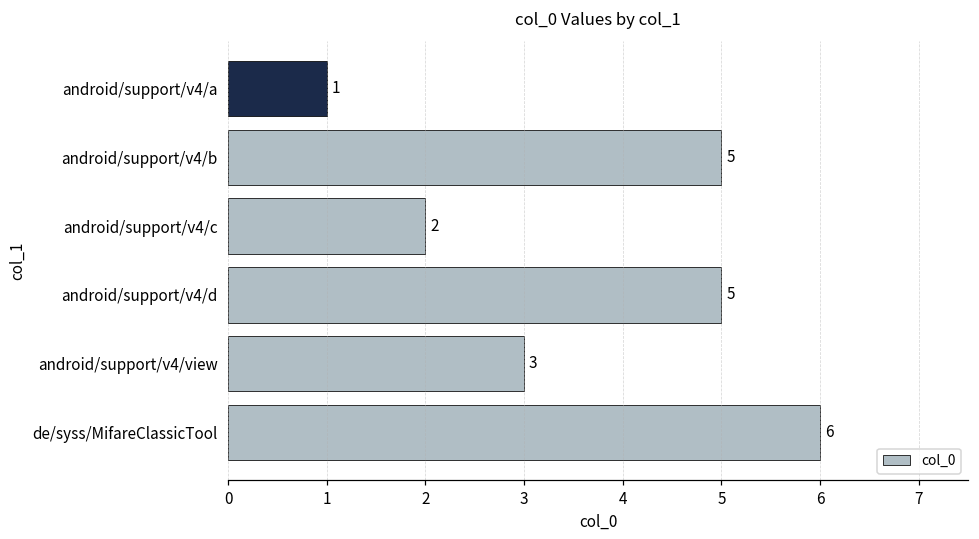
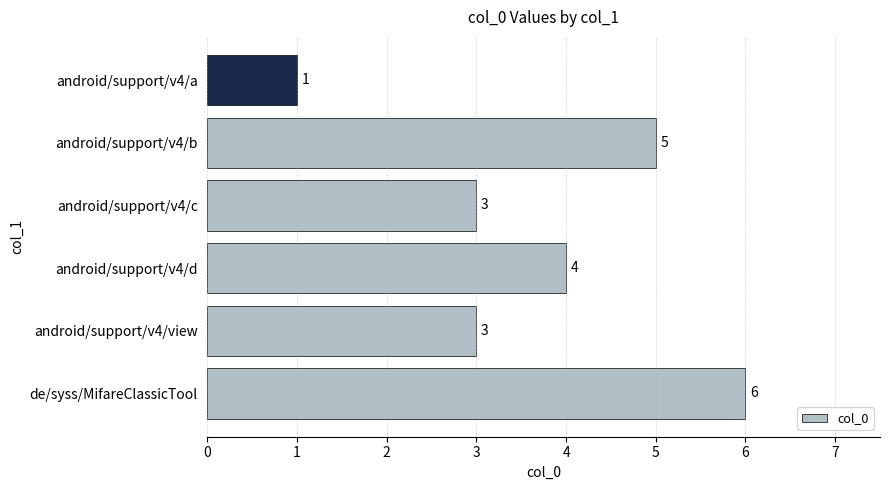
android/support/v4/c: 2 -> 3
android/support/v4/d: 5 -> 4
